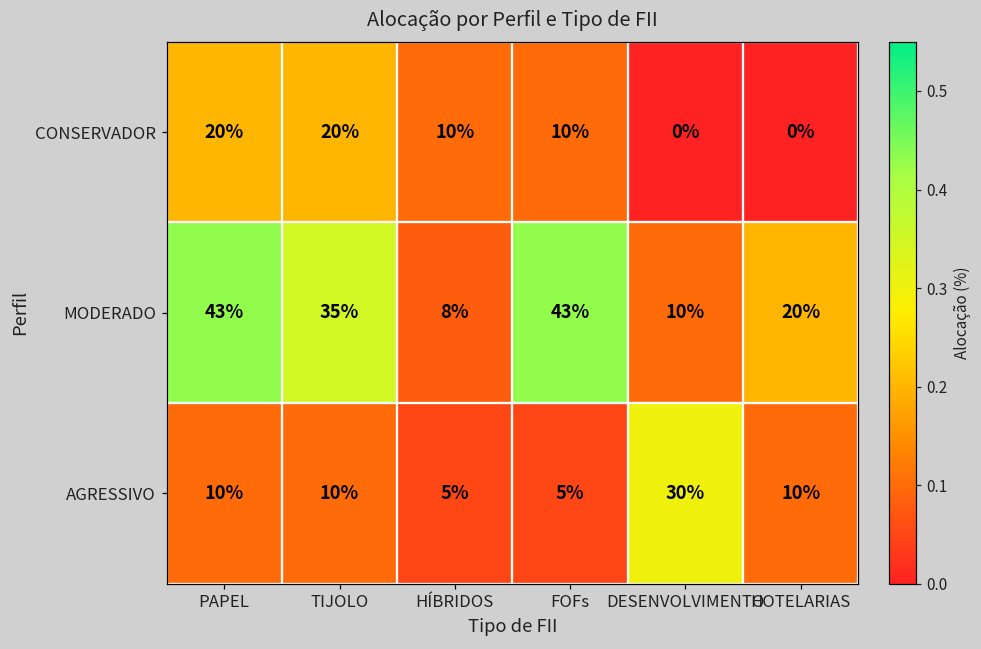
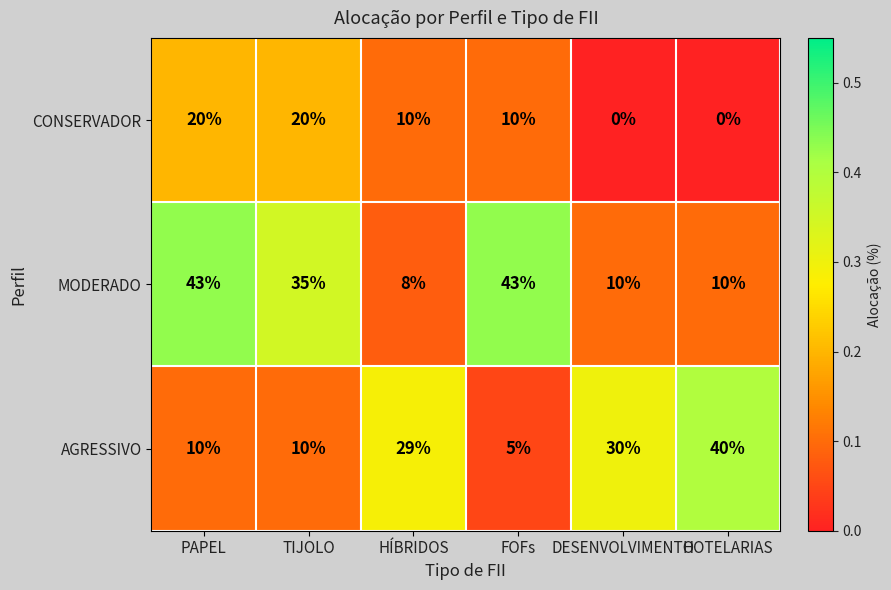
MODERADO, HOTELARIAS: 20% -> 10%
AGRESSIVO, HÍBRIDOS: 5% -> 29%
AGRESSIVO, HOTELARIAS: 10% -> 40%
